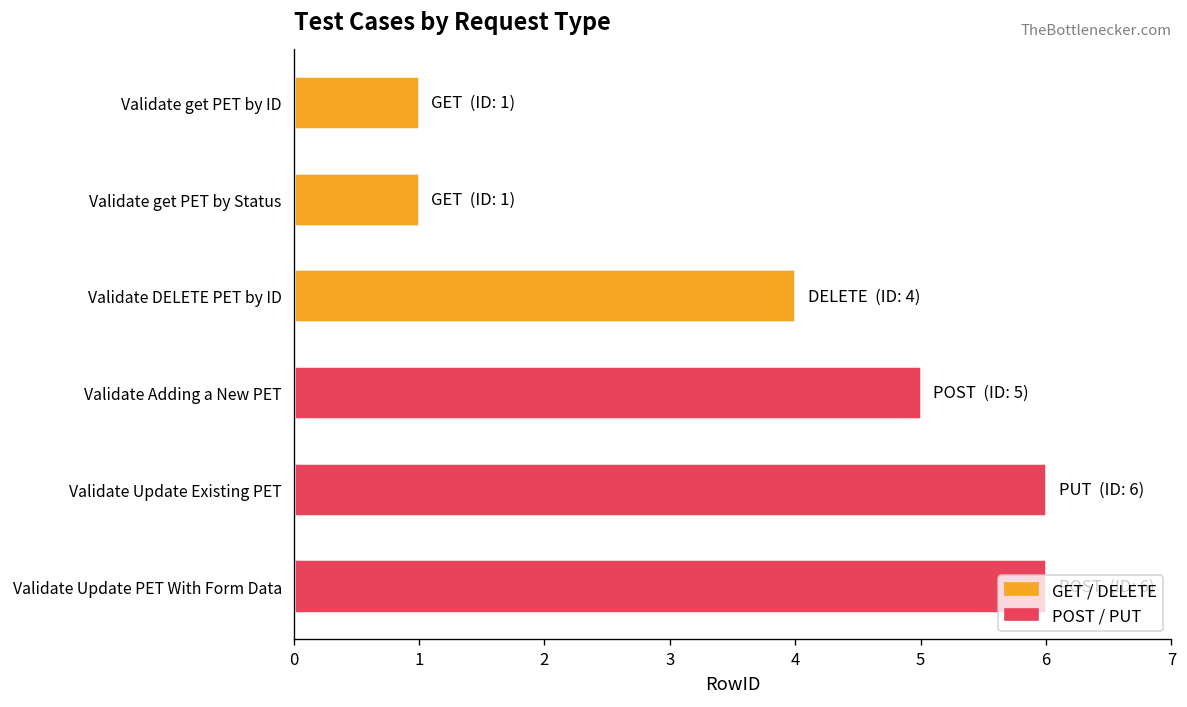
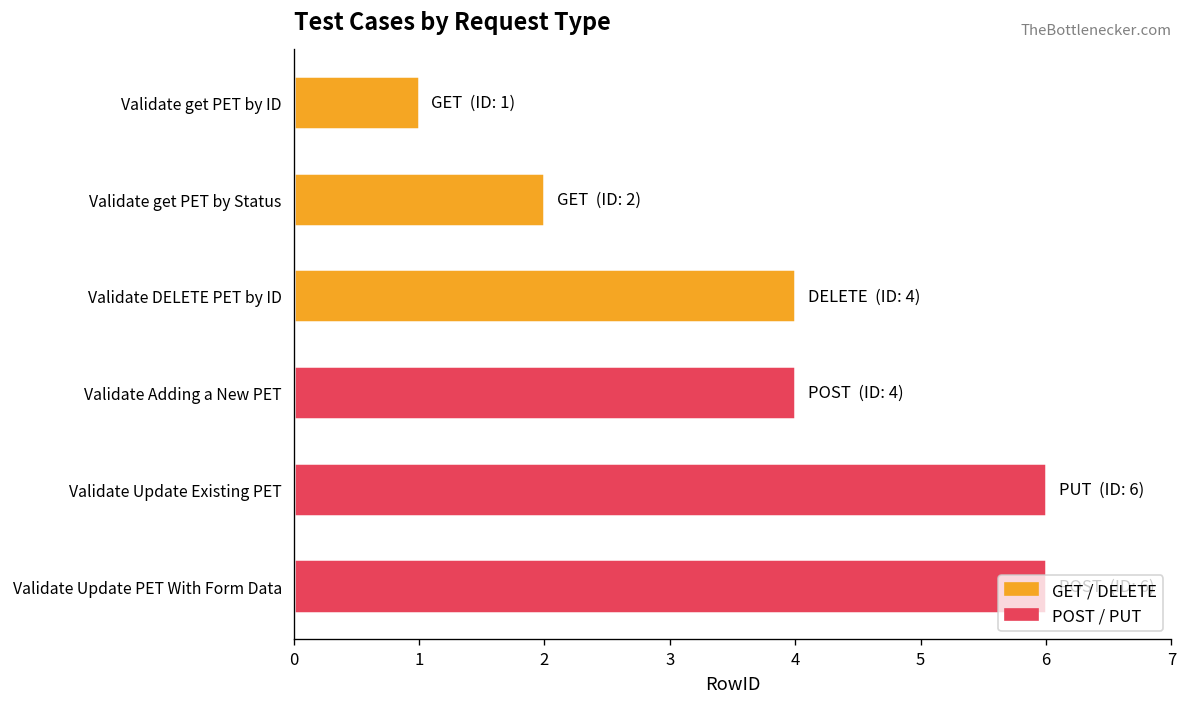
Validate get PET by Status: 1 -> 2
Validate Adding a New PET: 5 -> 4
